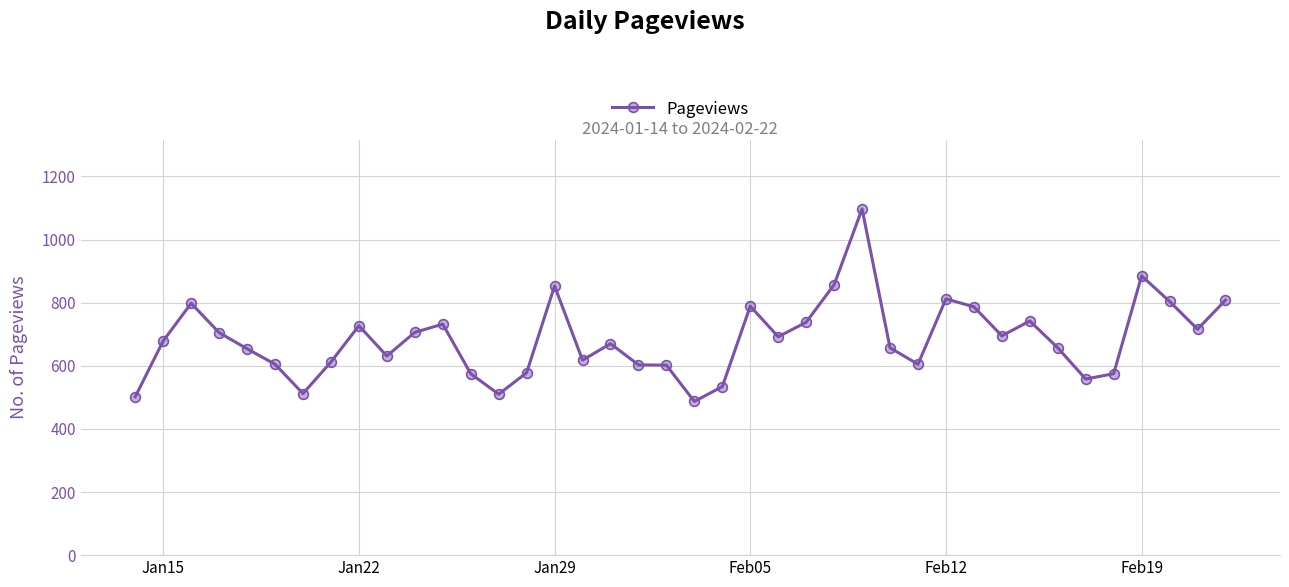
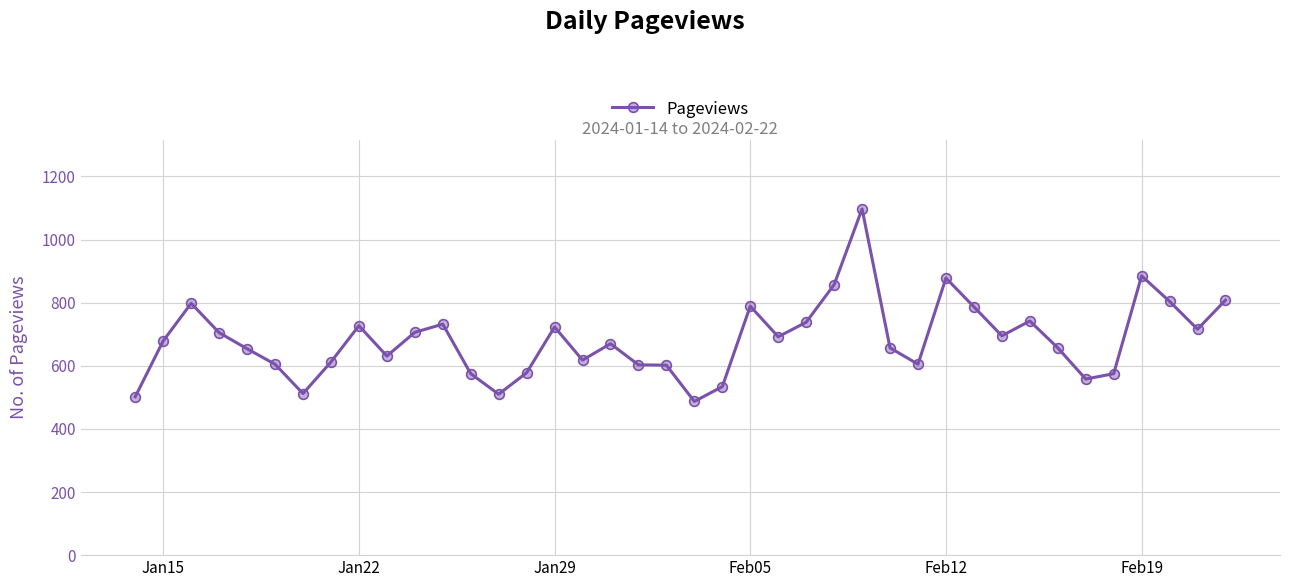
Jan29: 850 -> 720
Feb12: 810 -> 880
